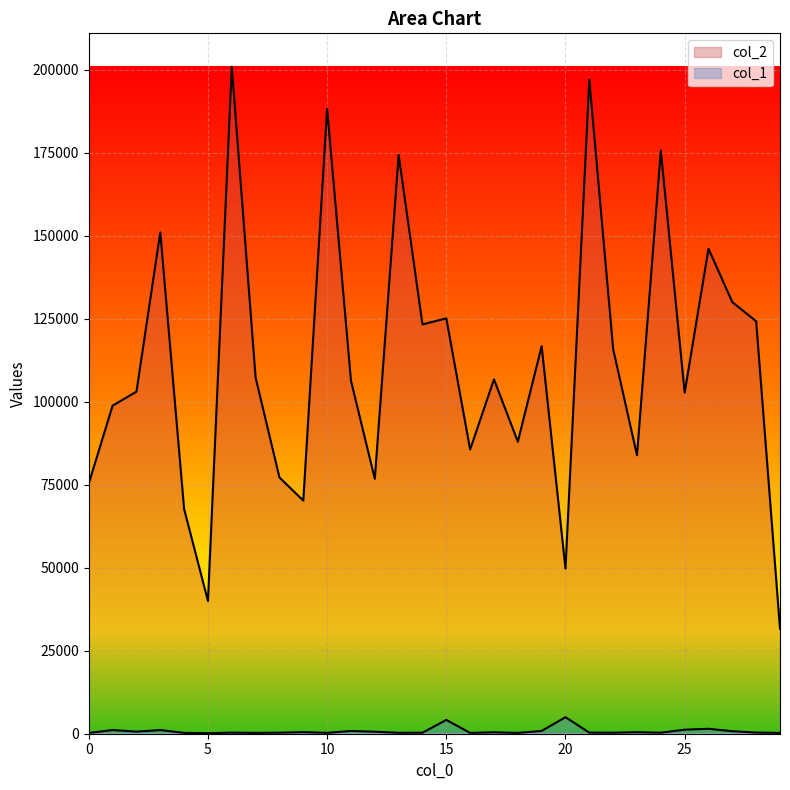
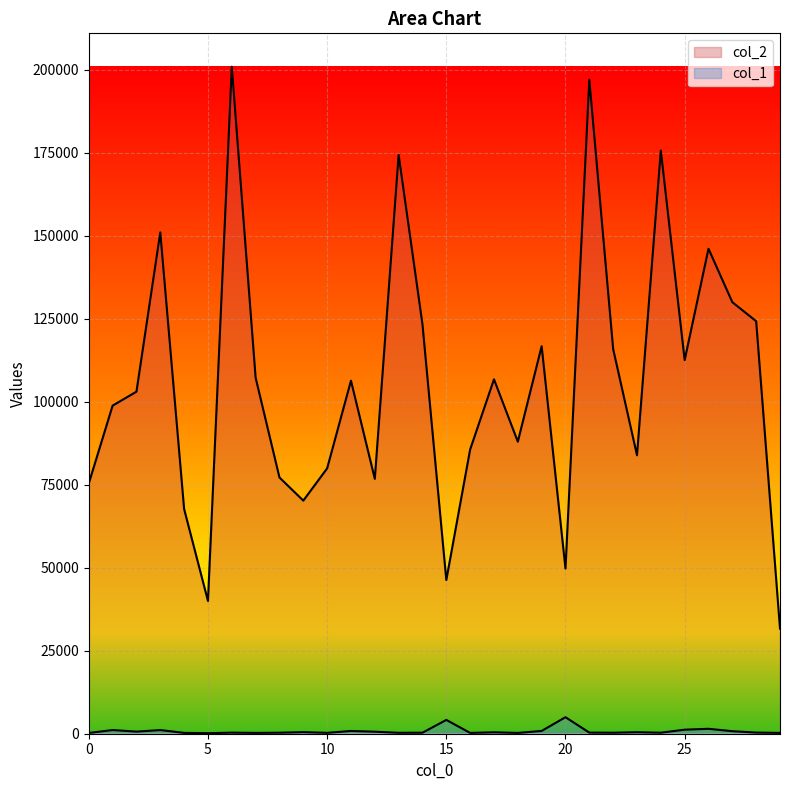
col_2, 10: 188000 -> 80000
col_2, 15: 125000 -> 46000
col_2, 25: 103000 -> 113000
